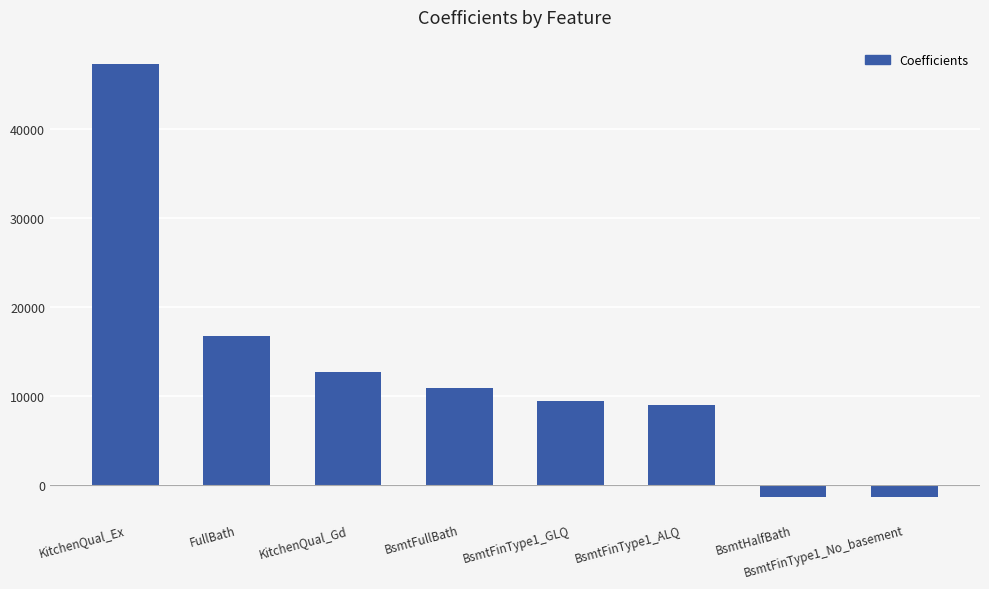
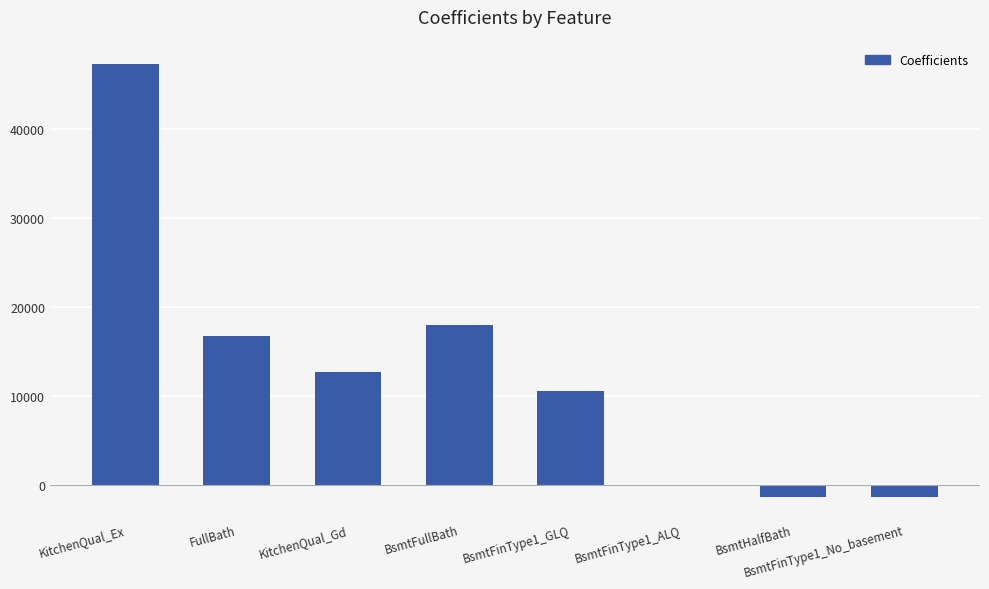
BsmtFullBath: 11000 -> 18000
BsmtFinType1_GLQ: 9000 -> 11000
BsmtFinType1_ALQ: 9000 -> 0
